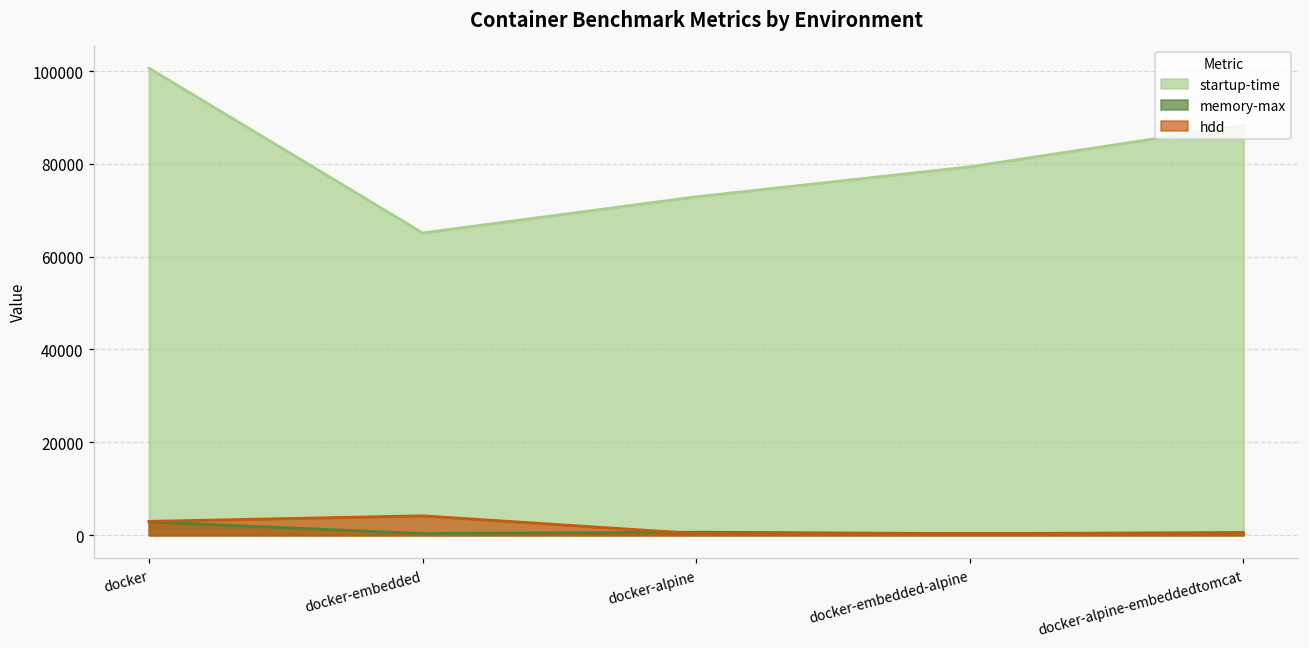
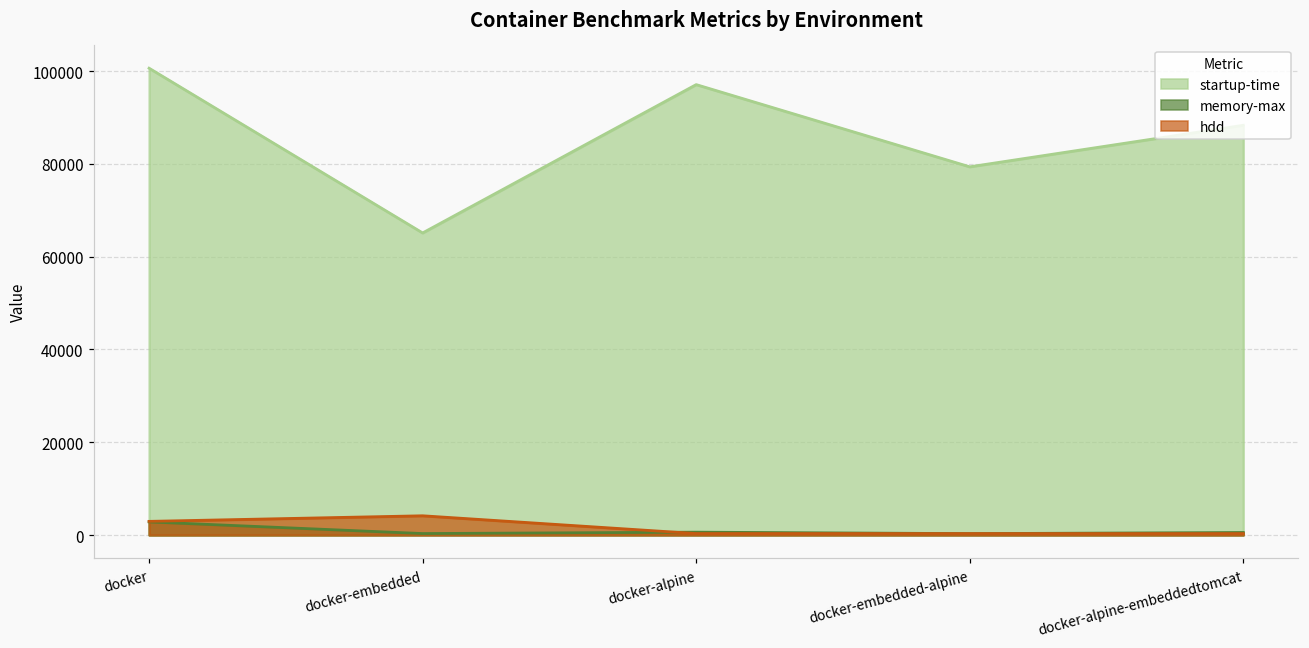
startup-time, docker-alpine: 73000 -> 97000
